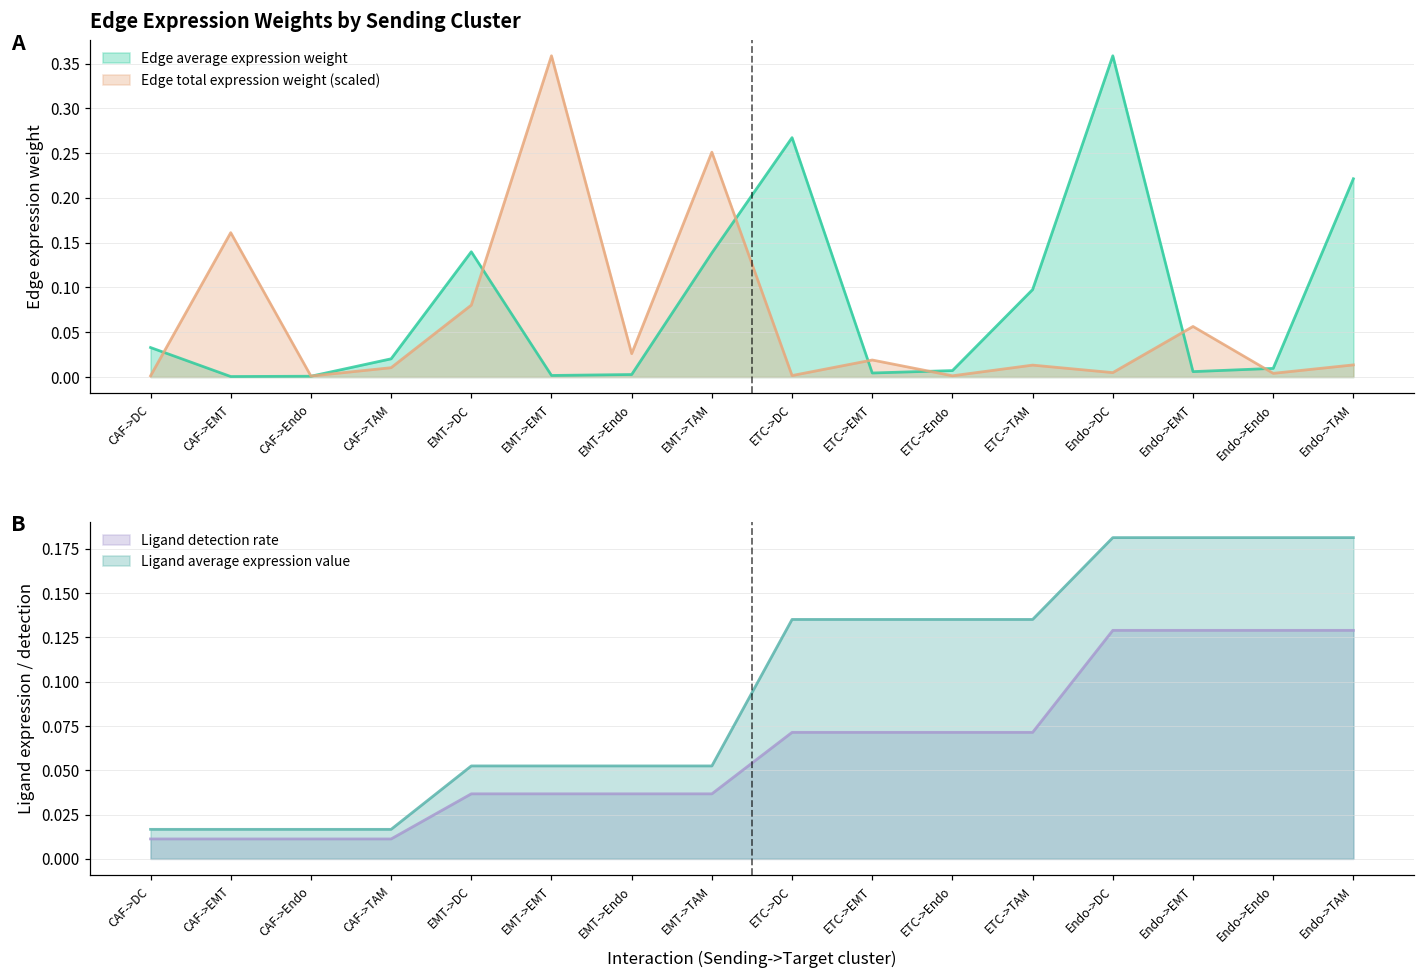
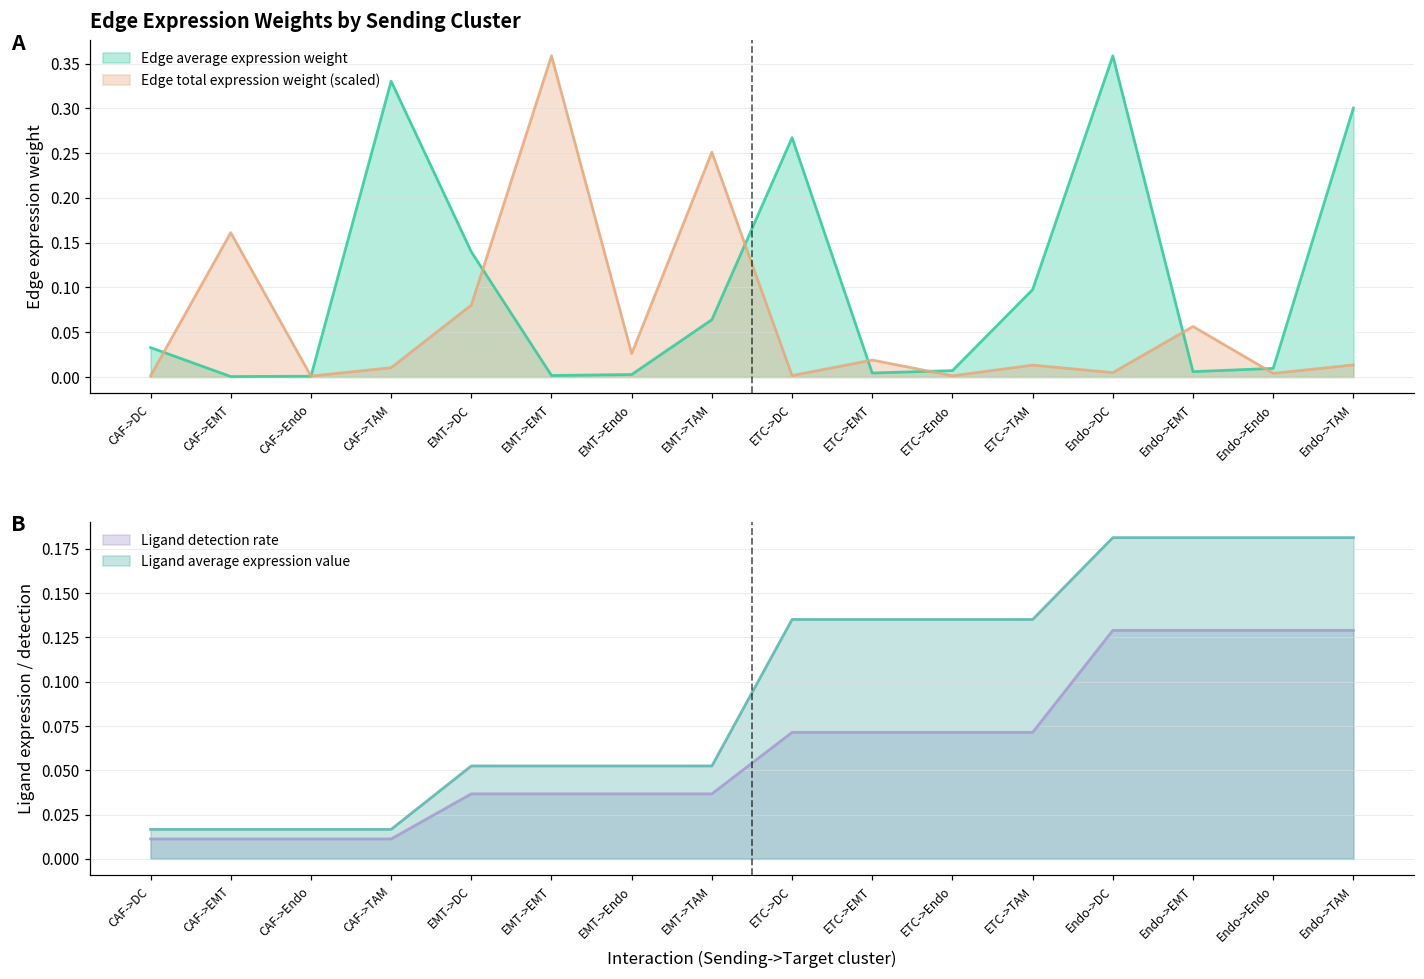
Edge Expression Weights by Sending Cluster, Edge average expression weight, CAF->TAM: 0.02 -> 0.33
Edge Expression Weights by Sending Cluster, Edge average expression weight, EMT->TAM: 0.14 -> 0.06
Edge Expression Weights by Sending Cluster, Edge average expression weight, Endo->TAM: 0.22 -> 0.30
